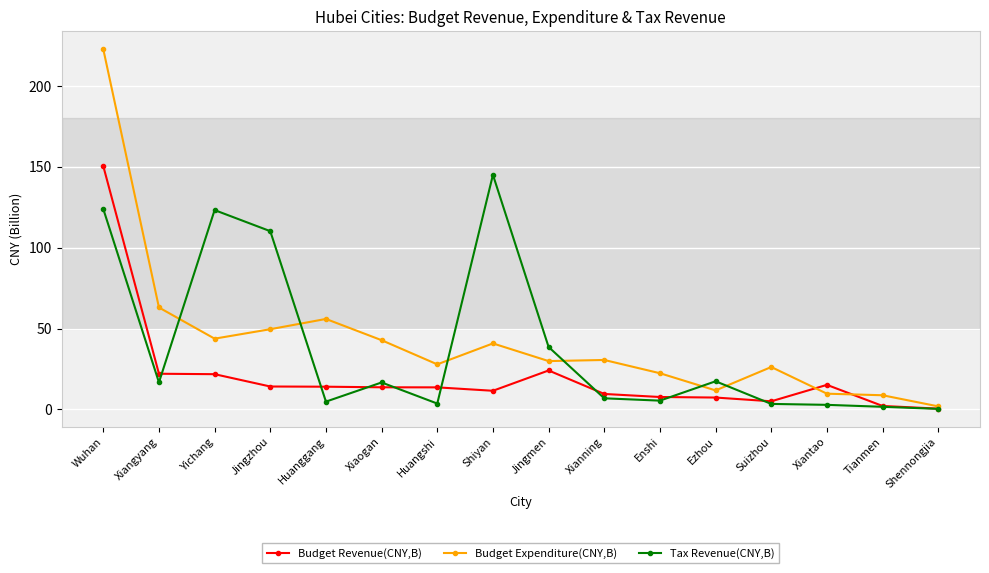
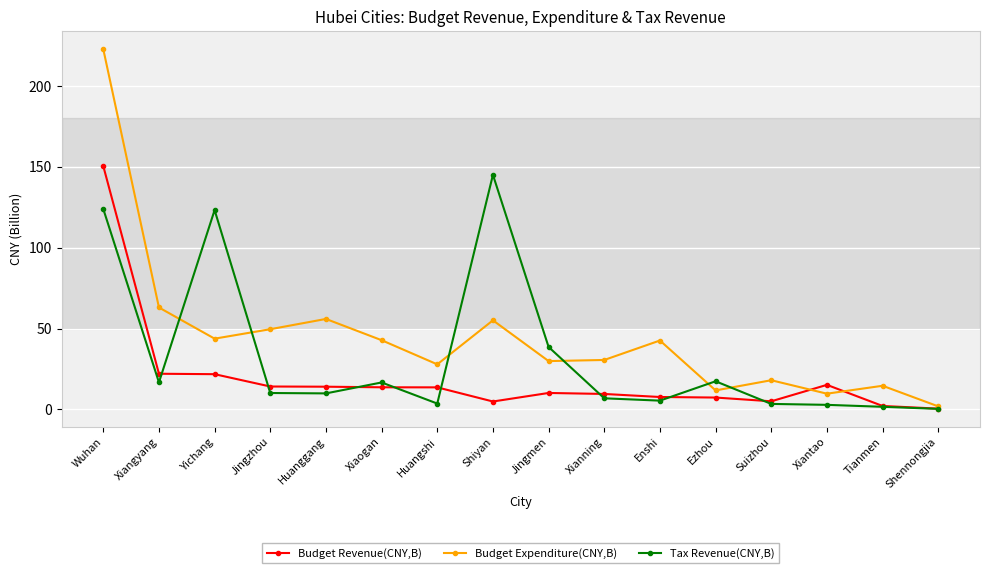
Tax Revenue(CNY,B), Jingzhou: 110 -> 10
Tax Revenue(CNY,B), Huanggang: 5 -> 10
Budget Revenue(CNY,B), Shiyan: 12 -> 5
Budget Expenditure(CNY,B), Shiyan: 41 -> 55
Budget Revenue(CNY,B), Jingmen: 24 -> 10
Budget Expenditure(CNY,B), Enshi: 22 -> 43
Budget Expenditure(CNY,B), Suizhou: 26 -> 18
Budget Expenditure(CNY,B), Tianmen: 9 -> 15
